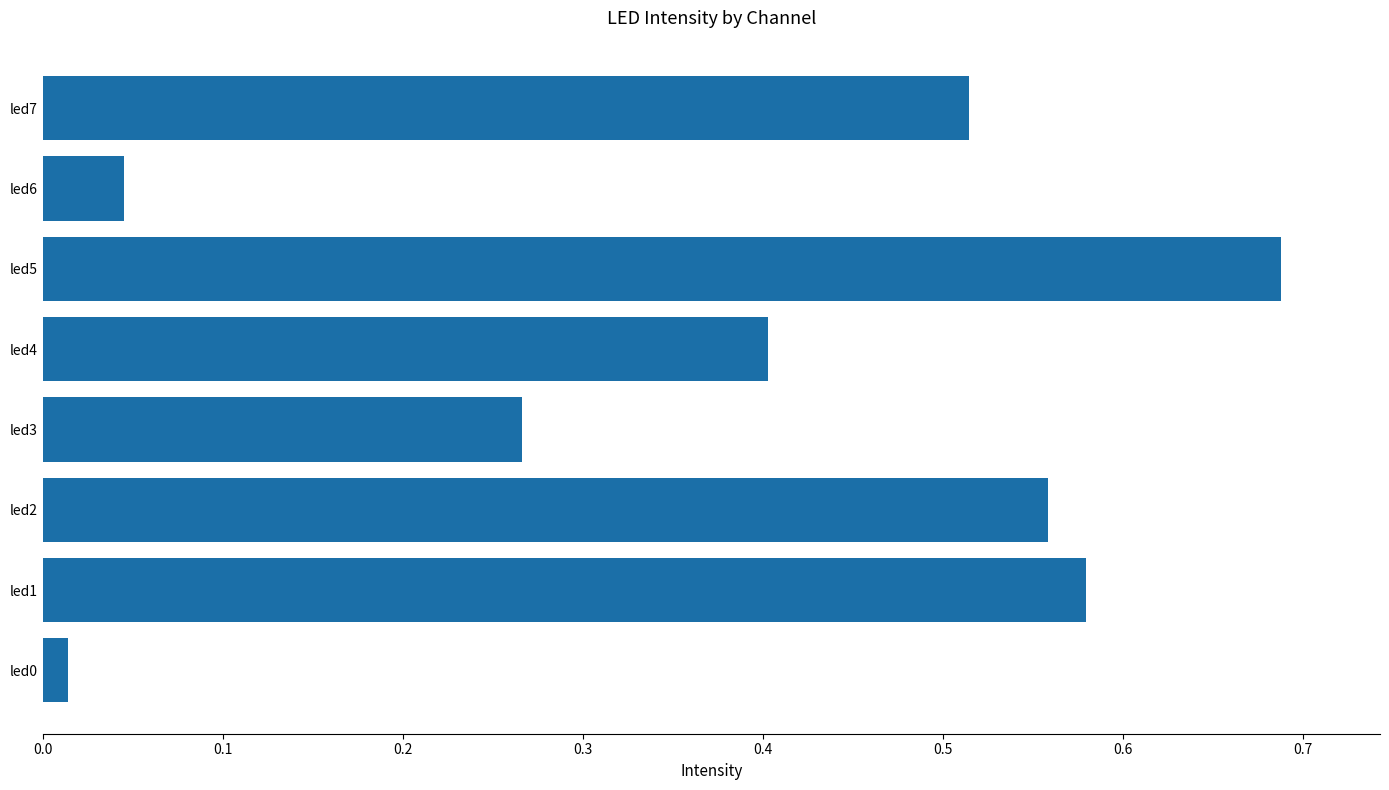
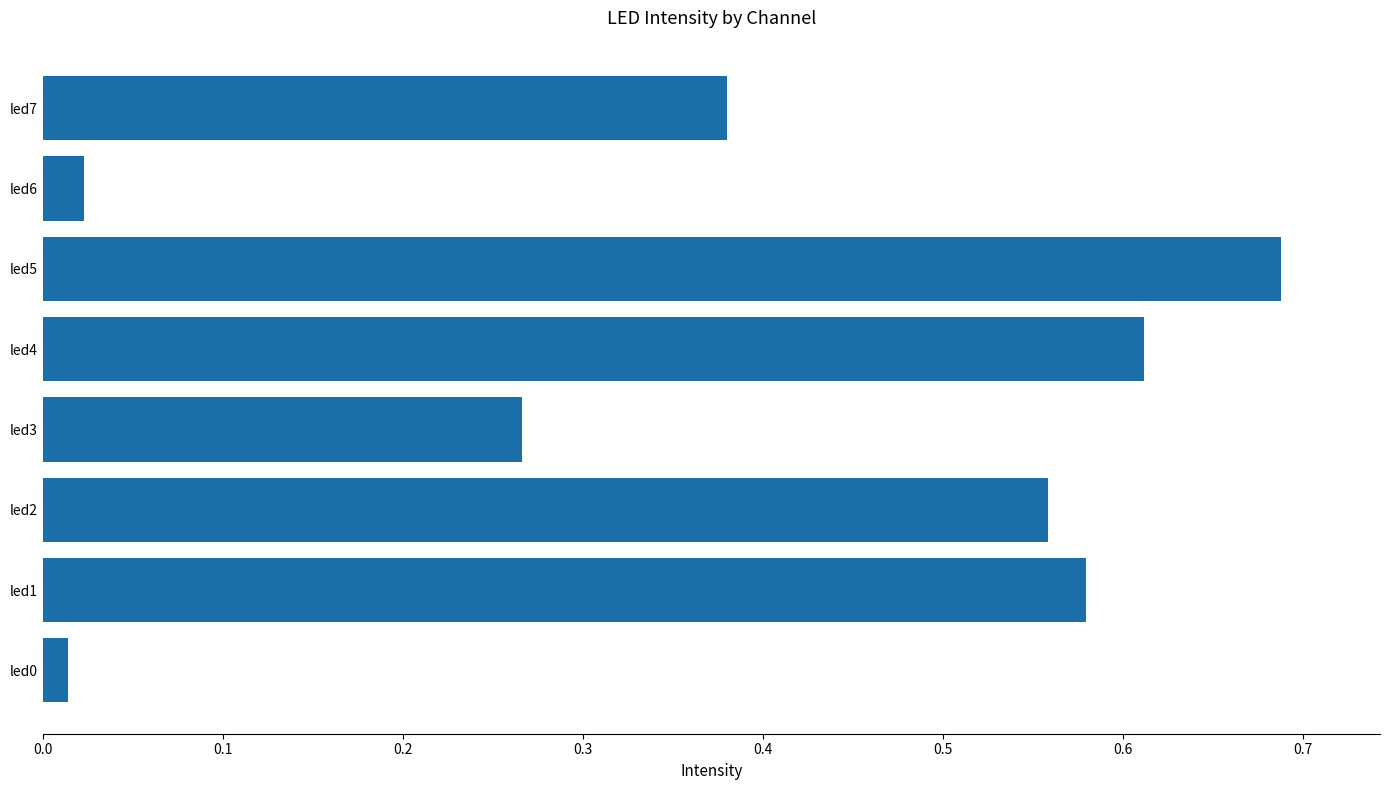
led7: 0.514 -> 0.380
led6: 0.045 -> 0.023
led4: 0.403 -> 0.612
